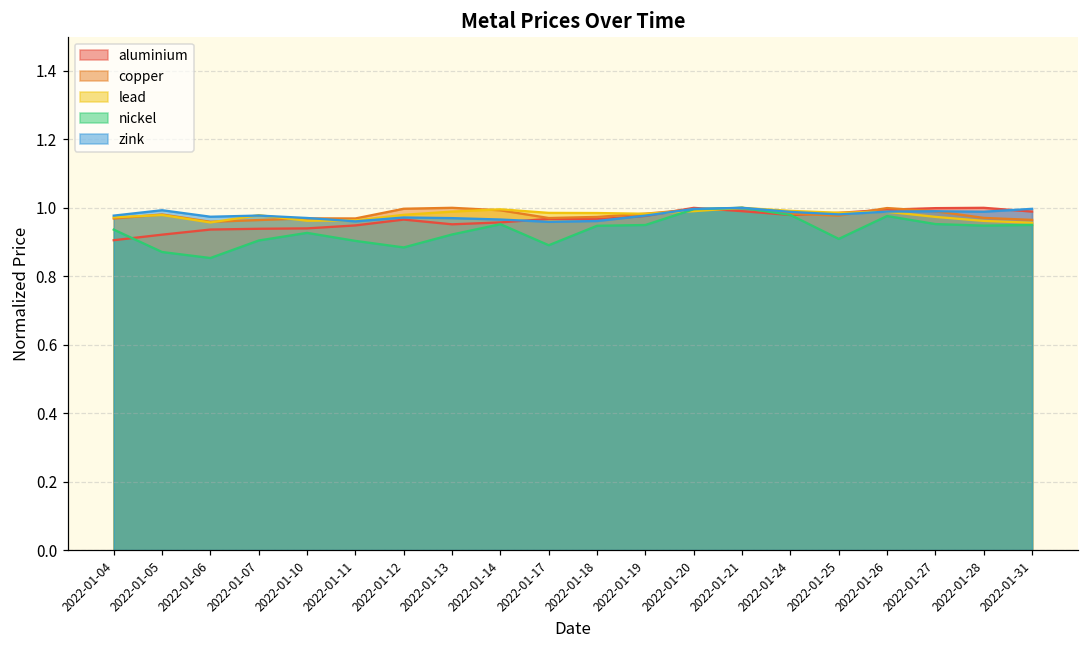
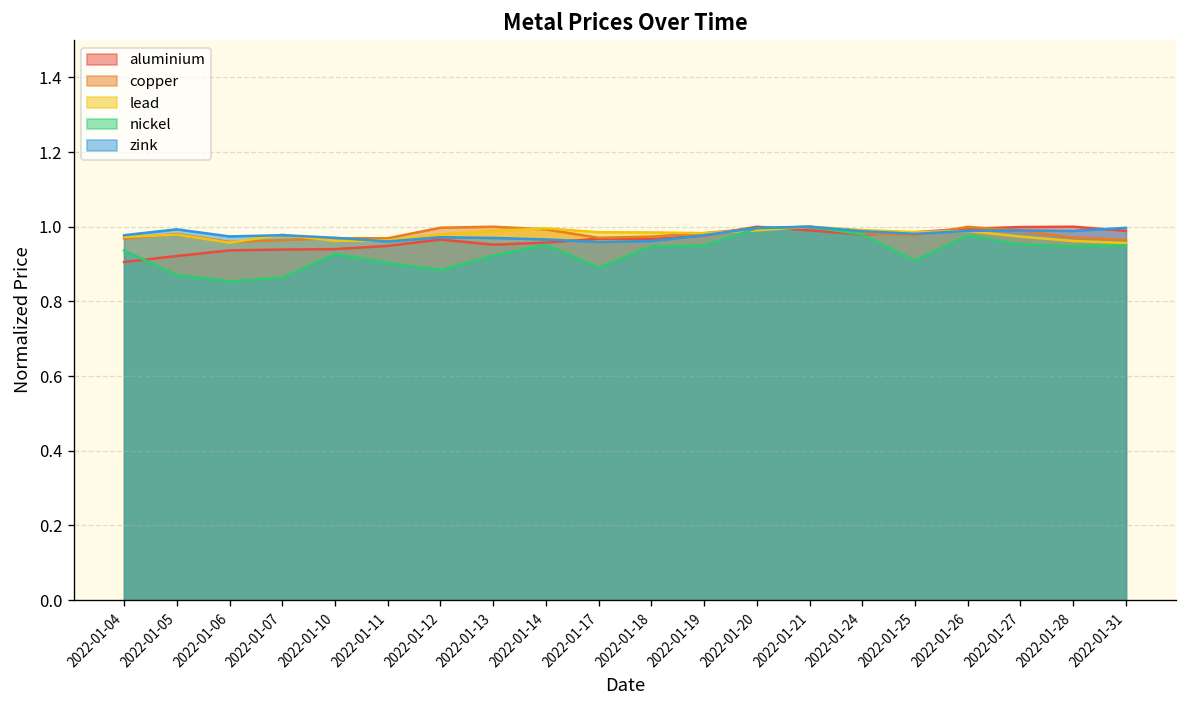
nickel, 2022-01-07: 0.90 -> 0.86
